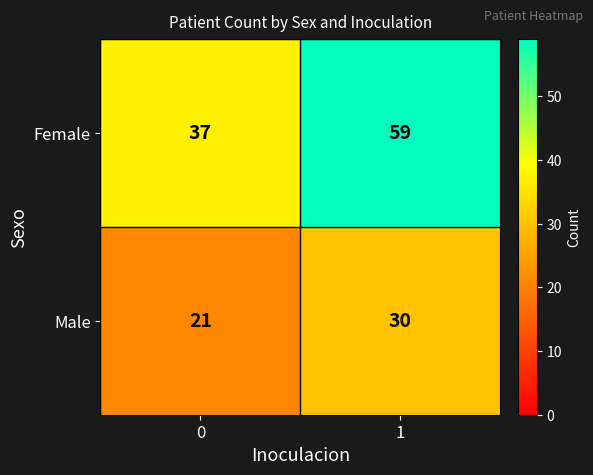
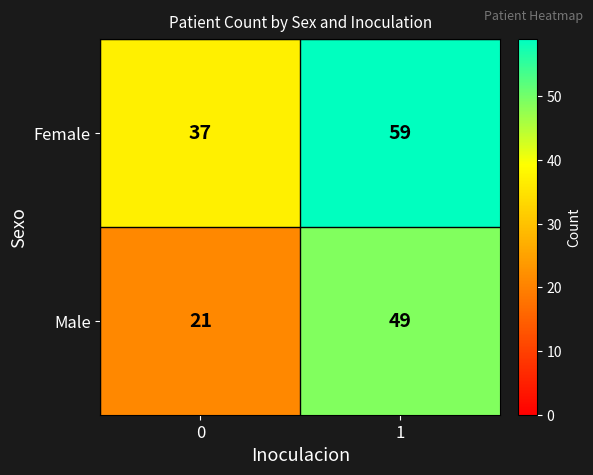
Male, 1: 30 -> 49
